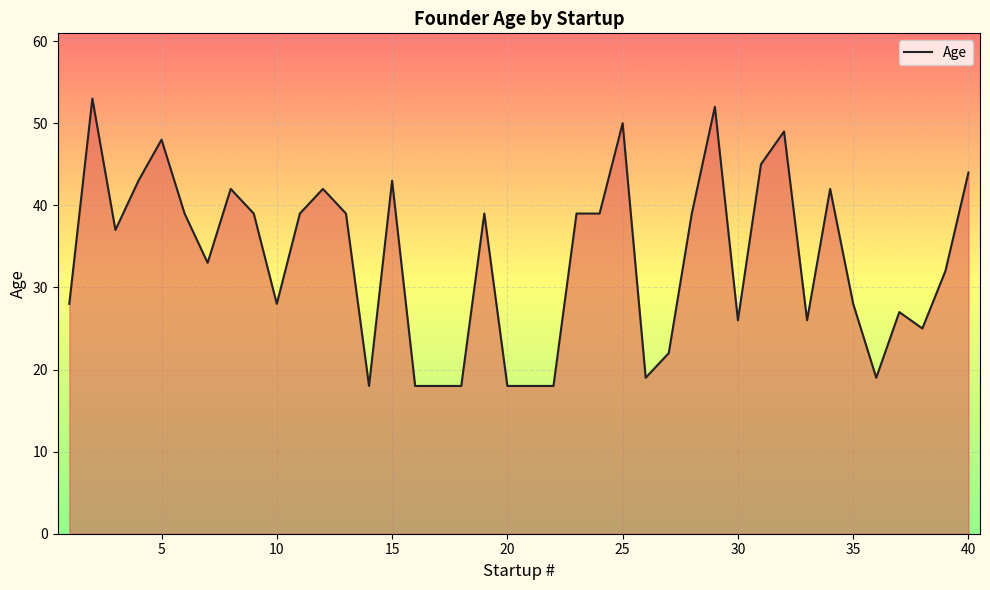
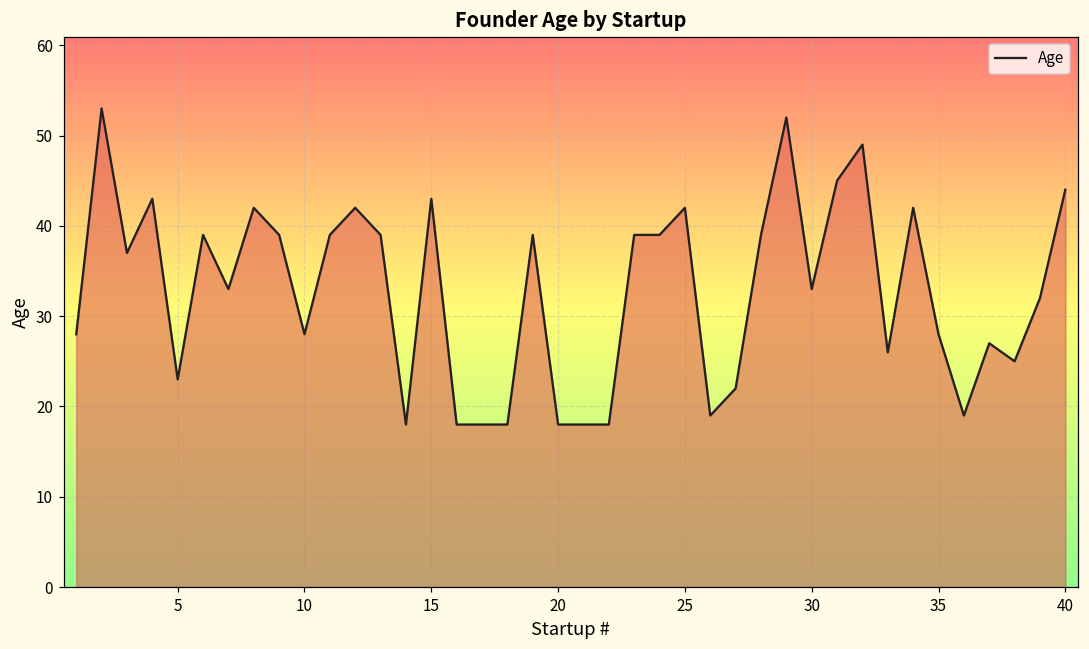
5: 48 -> 23
25: 50 -> 42
30: 26 -> 33
